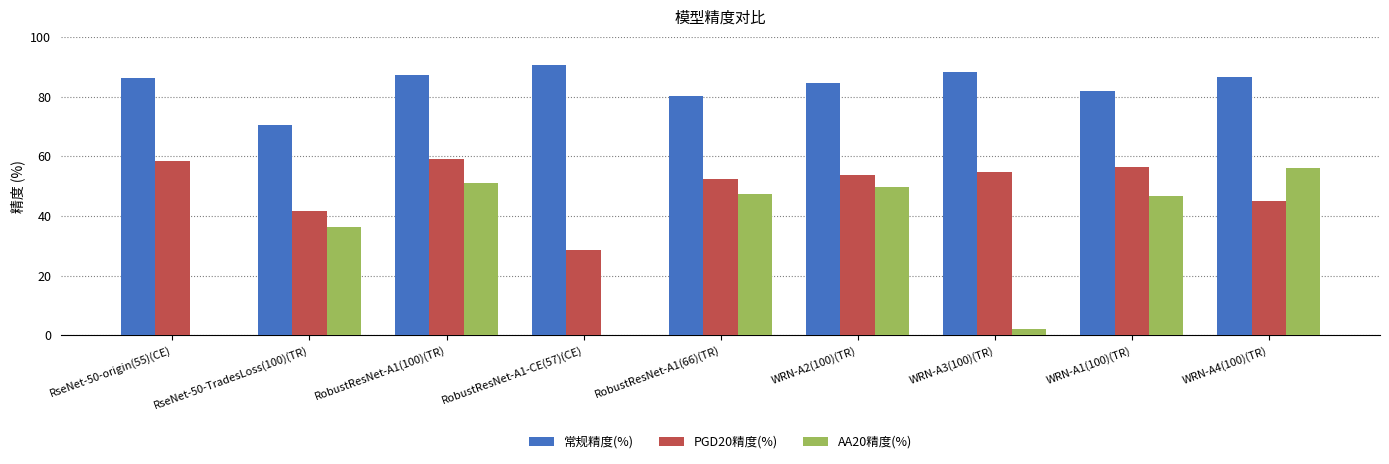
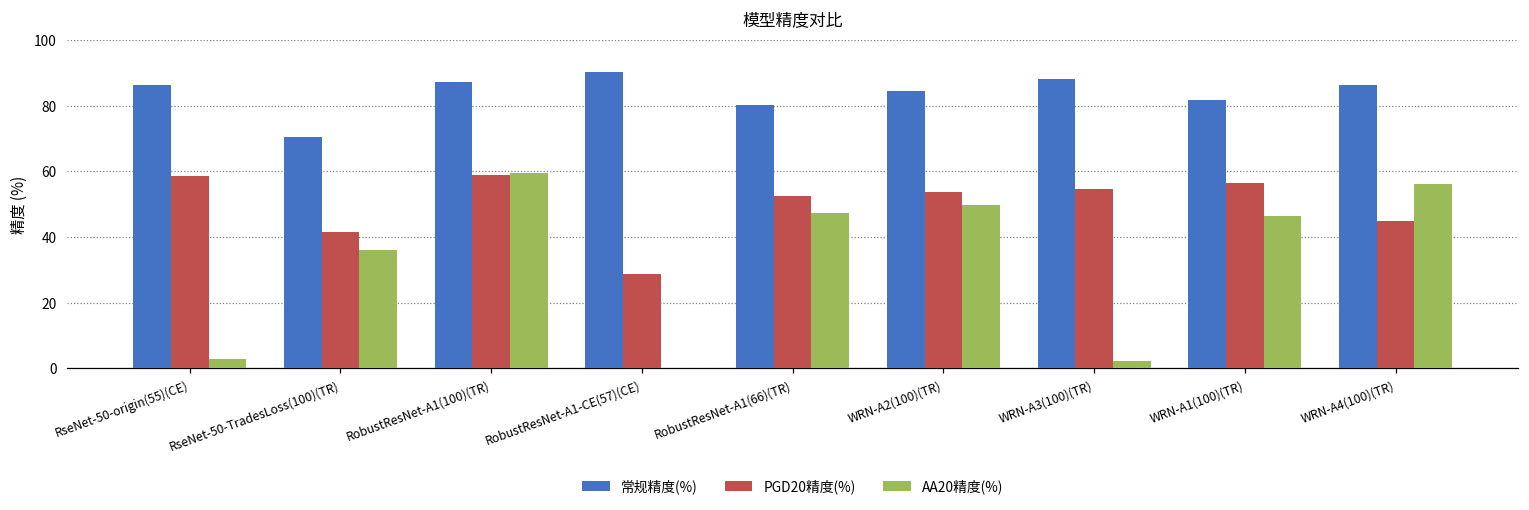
AA20精度(%), RseNet-50-origin(55)(CE): 0 -> 3
AA20精度(%), RobustResNet-A1(100)(TR): 51 -> 60
